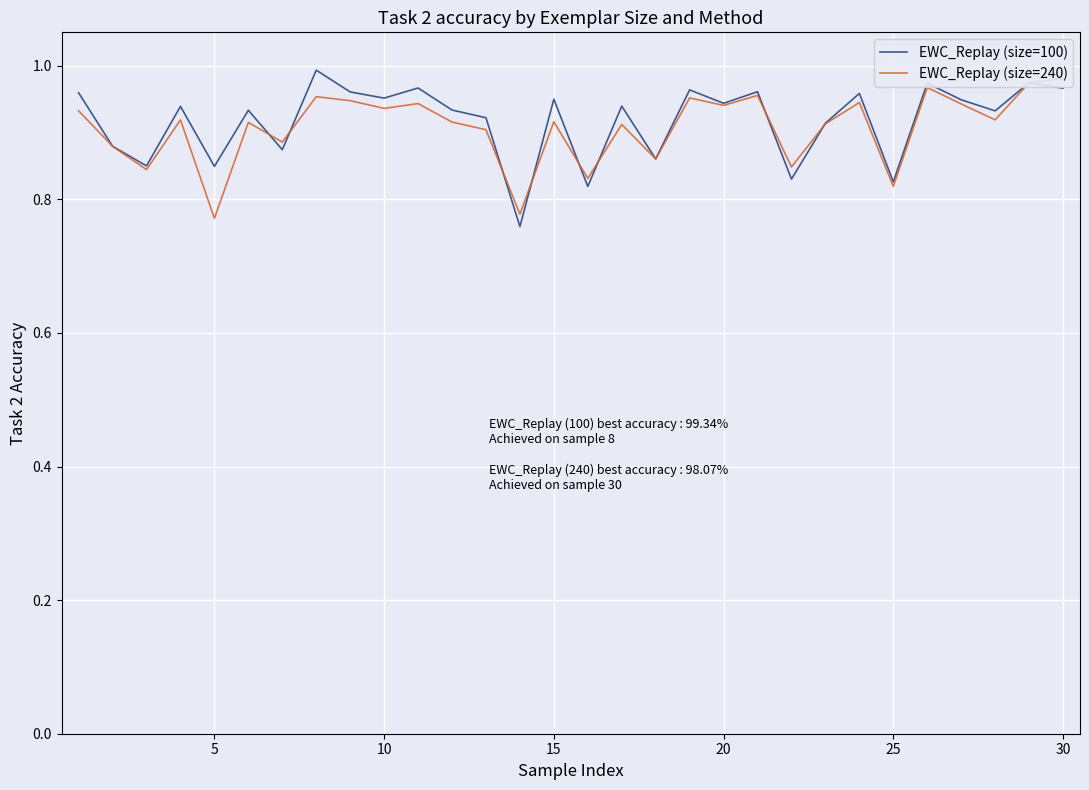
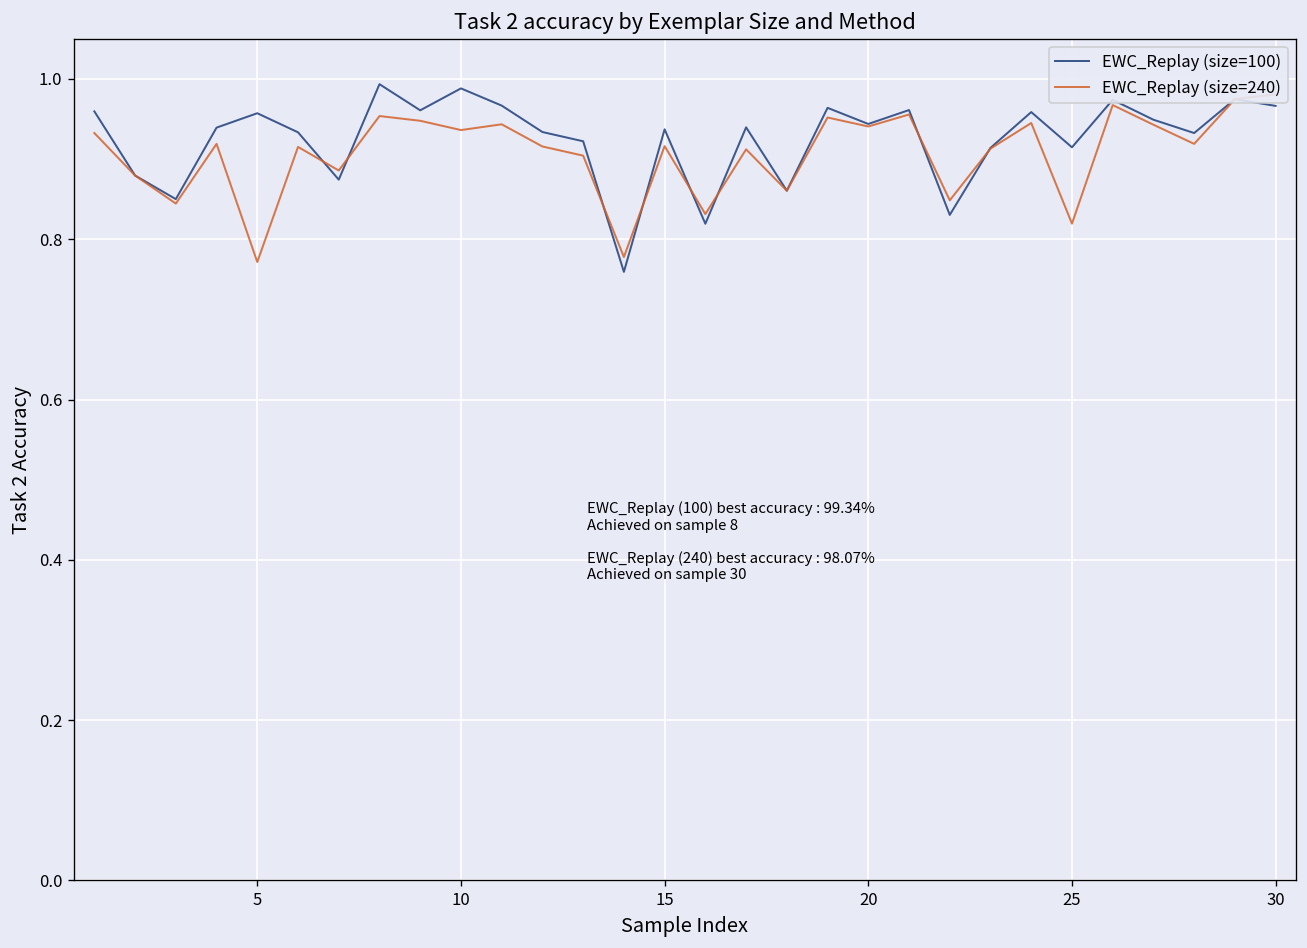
EWC_Replay (size=100), 5: 0.85 -> 0.96
EWC_Replay (size=100), 10: 0.95 -> 0.99
EWC_Replay (size=100), 15: 0.95 -> 0.94
EWC_Replay (size=100), 25: 0.83 -> 0.91
